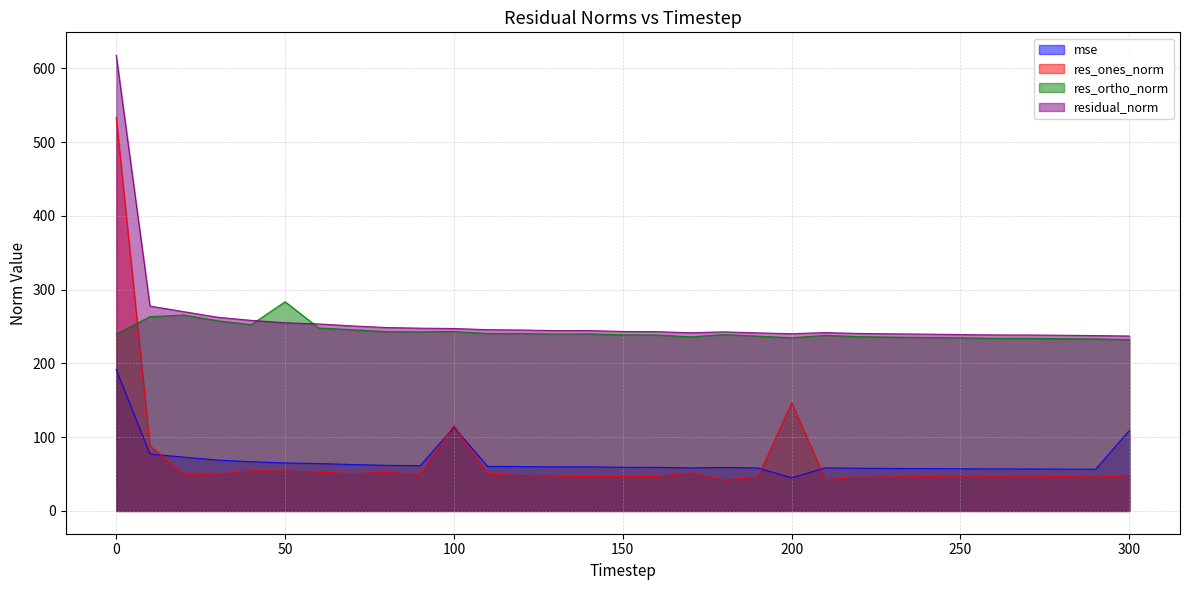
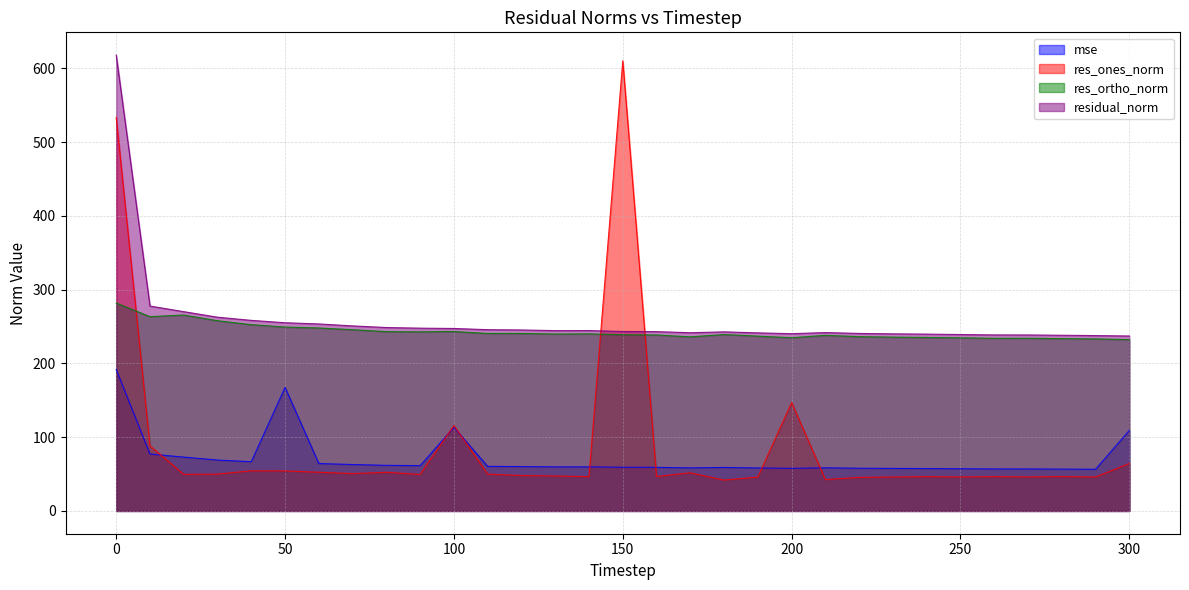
res_ortho_norm, 0: 240 -> 280
mse, 50: 70 -> 170
res_ortho_norm, 50: 280 -> 250
res_ones_norm, 150: 50 -> 610
mse, 200: 50 -> 60
res_ones_norm, 300: 50 -> 60
